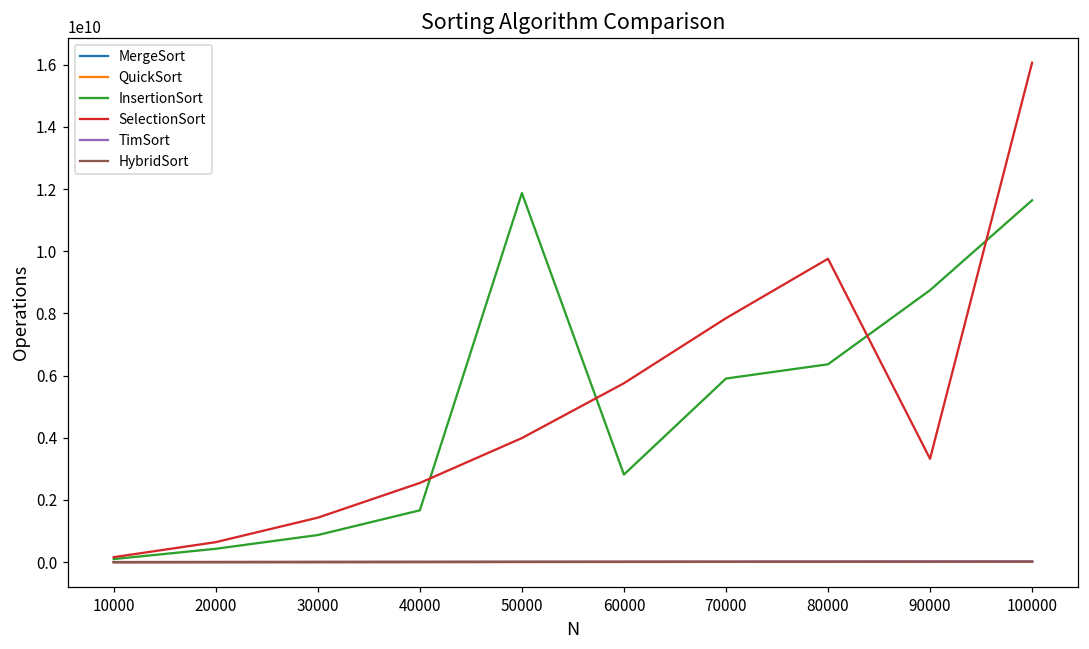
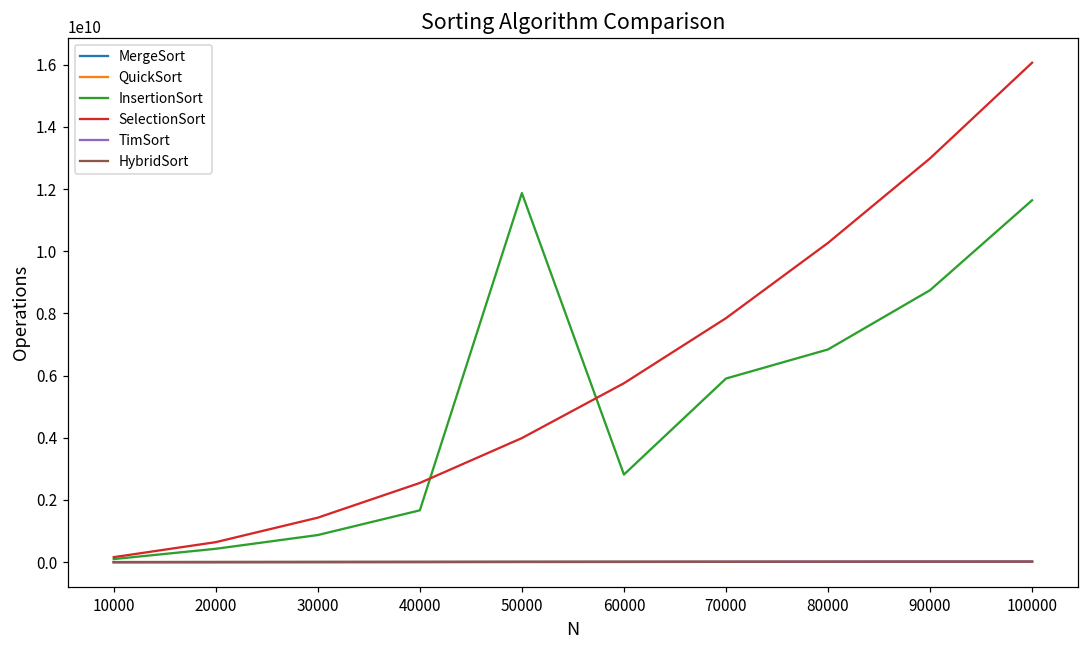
InsertionSort, 80000: 6400000000 -> 6800000000
SelectionSort, 80000: 9800000000 -> 10300000000
SelectionSort, 90000: 3300000000 -> 13000000000
